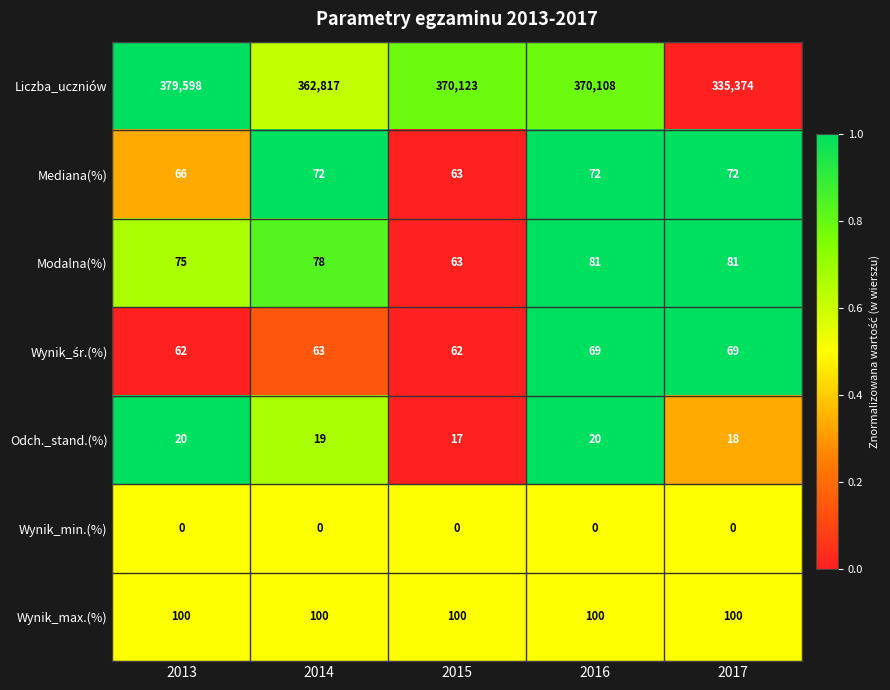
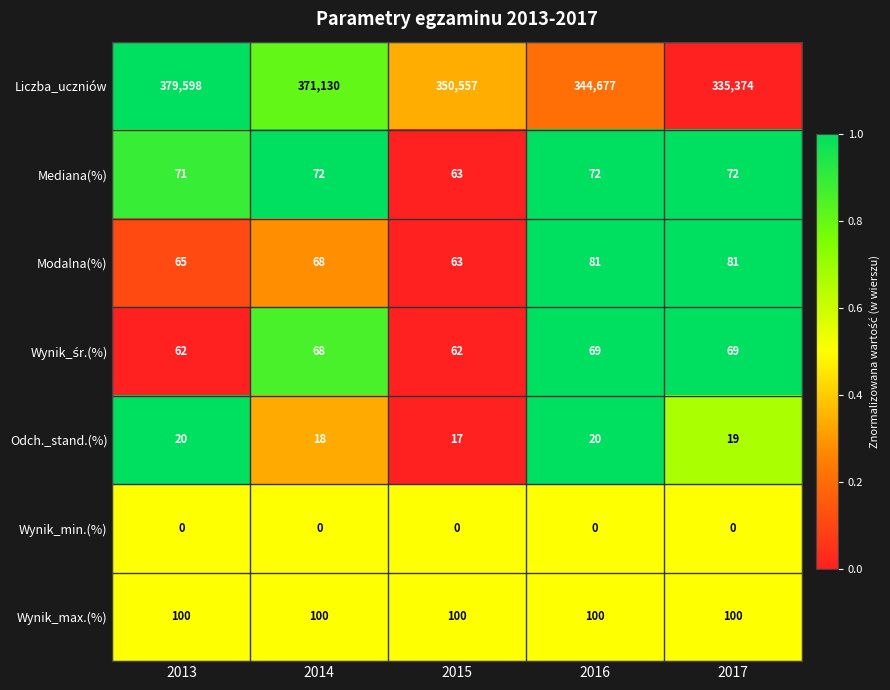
Liczba_uczniów, 2014: 362,817 -> 371,130
Liczba_uczniów, 2015: 370,123 -> 350,557
Liczba_uczniów, 2016: 370,108 -> 344,677
Mediana(%), 2013: 66 -> 71
Modalna(%), 2013: 75 -> 65
Modalna(%), 2014: 78 -> 68
Wynik_śr.(%), 2014: 63 -> 68
Odch._stand.(%), 2014: 19 -> 18
Odch._stand.(%), 2017: 18 -> 19
